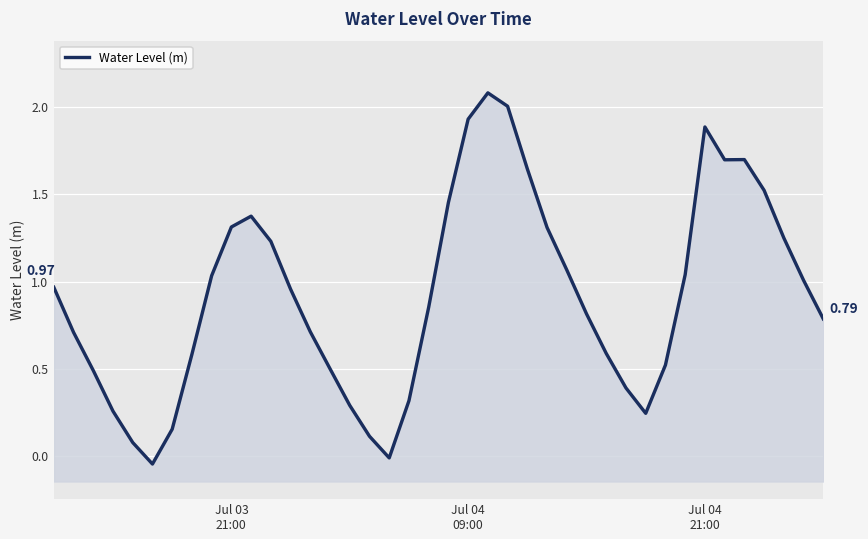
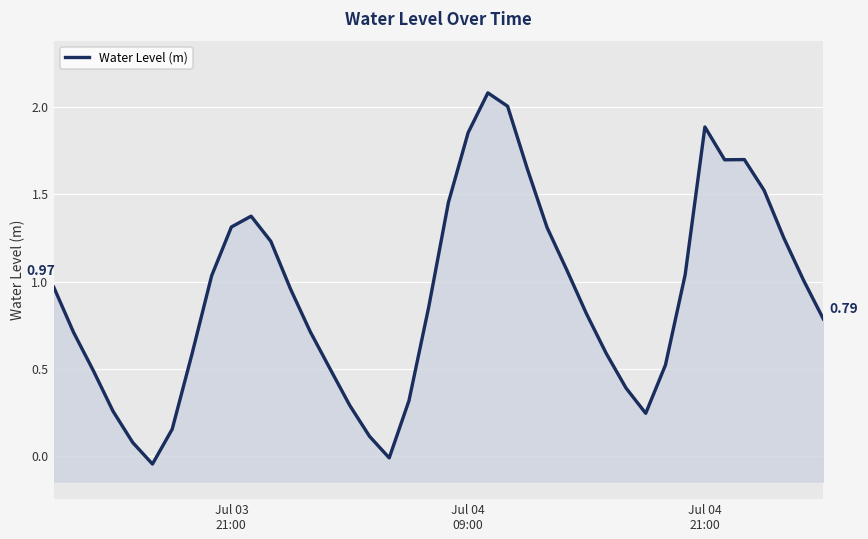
Jul 04 09:00: 1.93 -> 1.85
